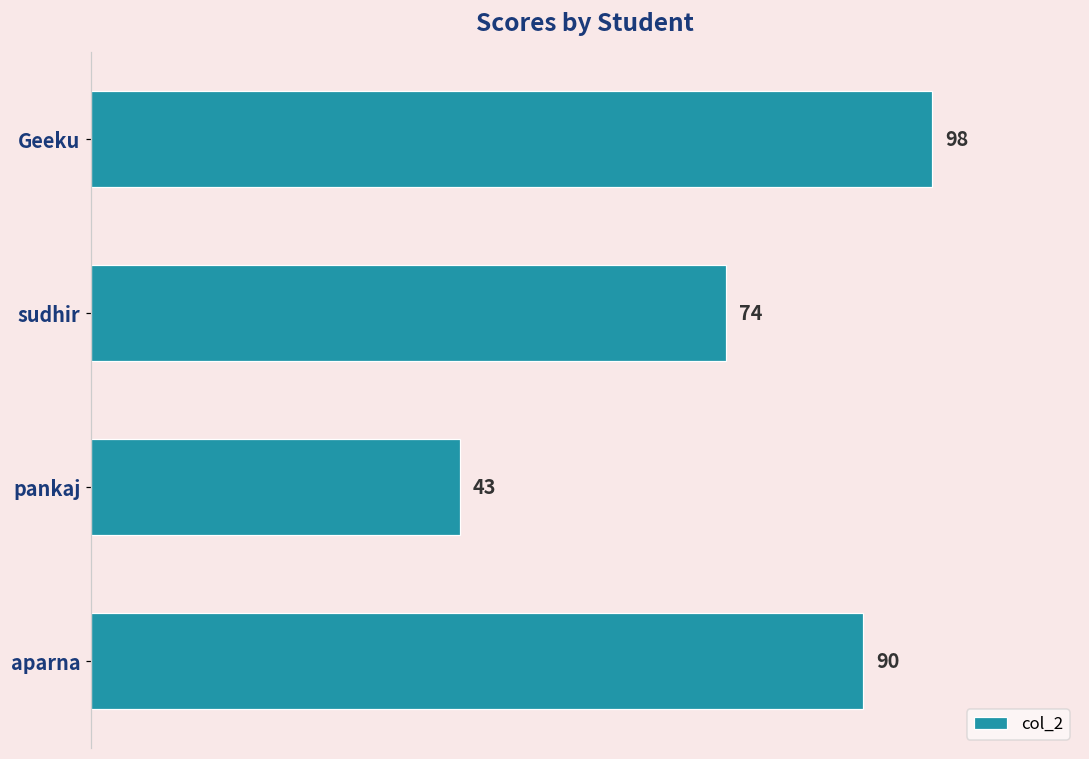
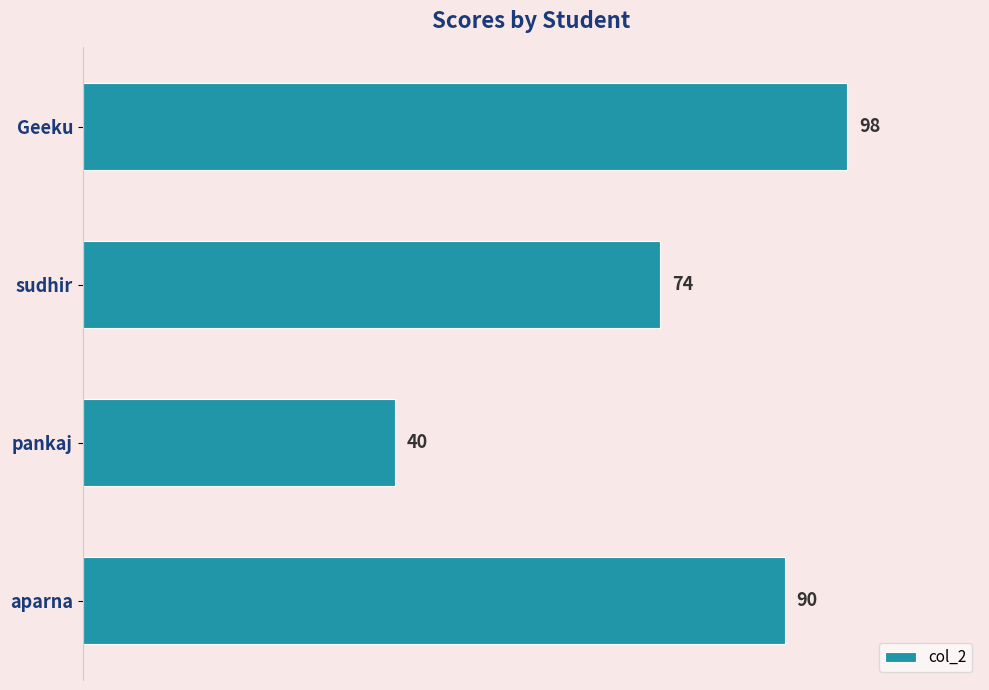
pankaj: 43 -> 40
